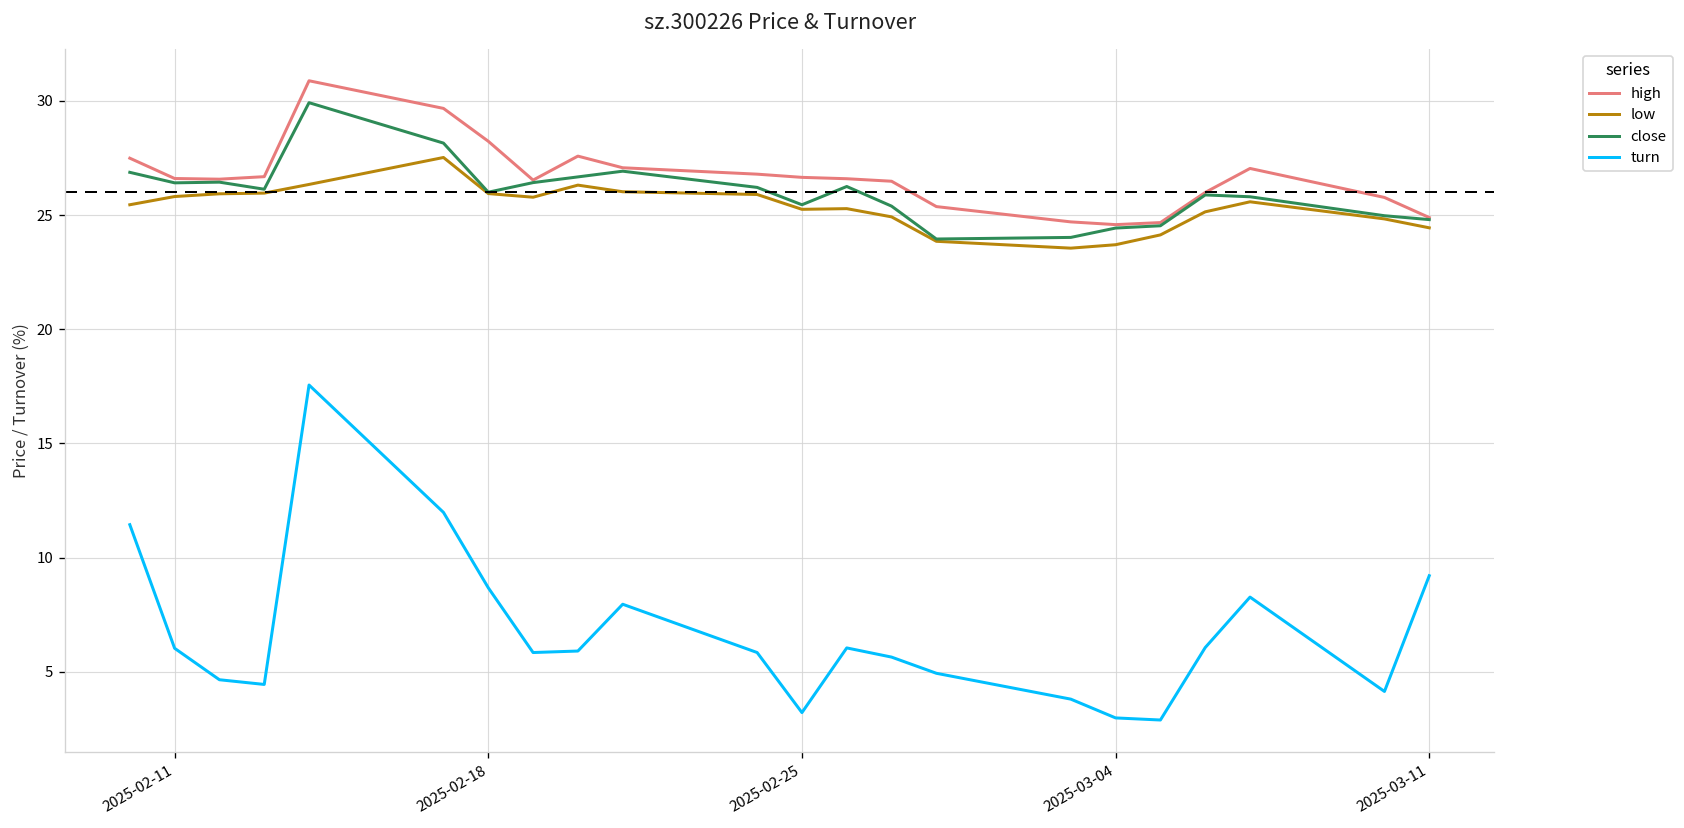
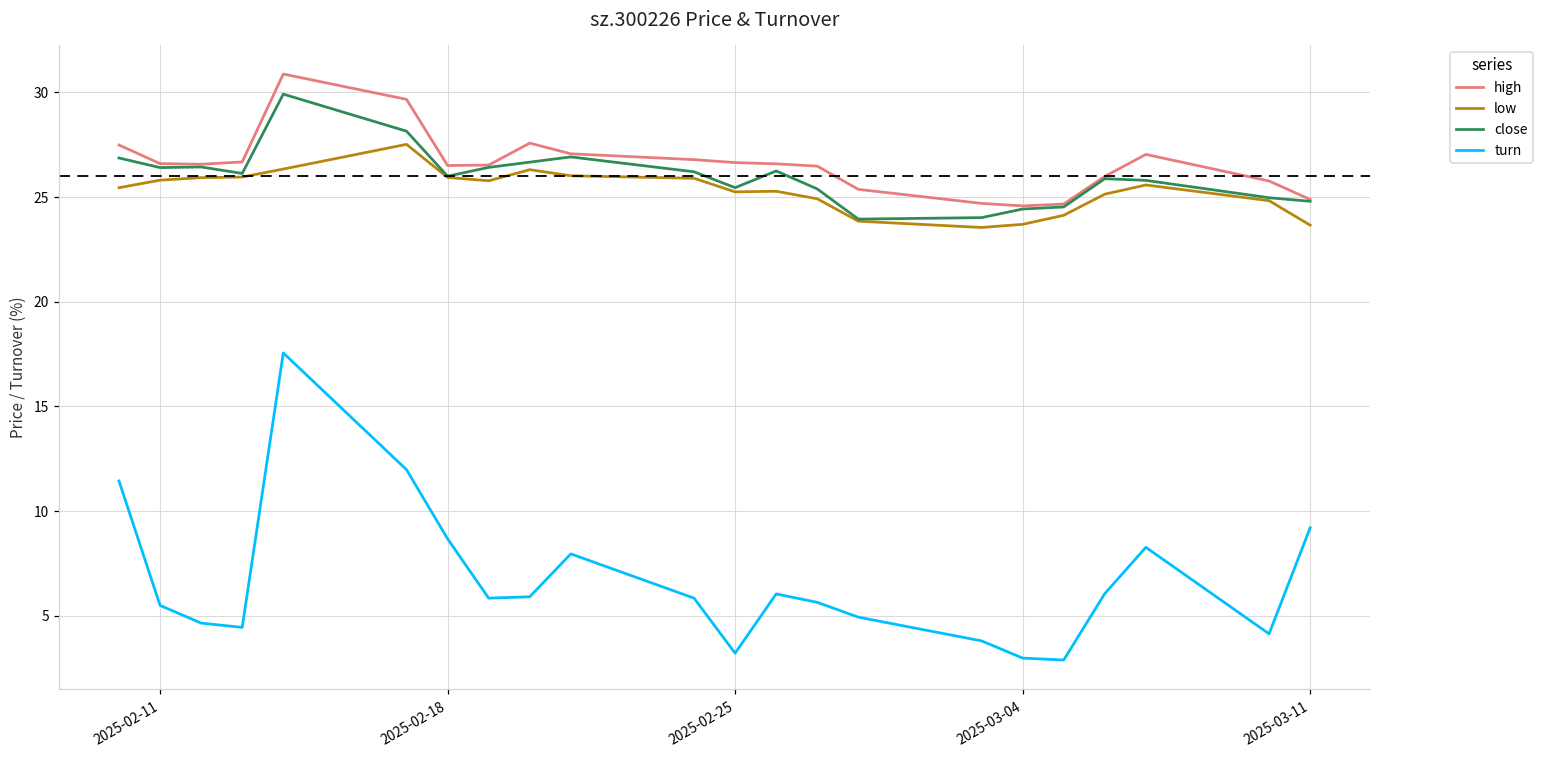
turn, 2025-02-11: 6.0 -> 5.5
high, 2025-02-18: 28.2 -> 26.5
low, 2025-03-11: 24.4 -> 23.7
